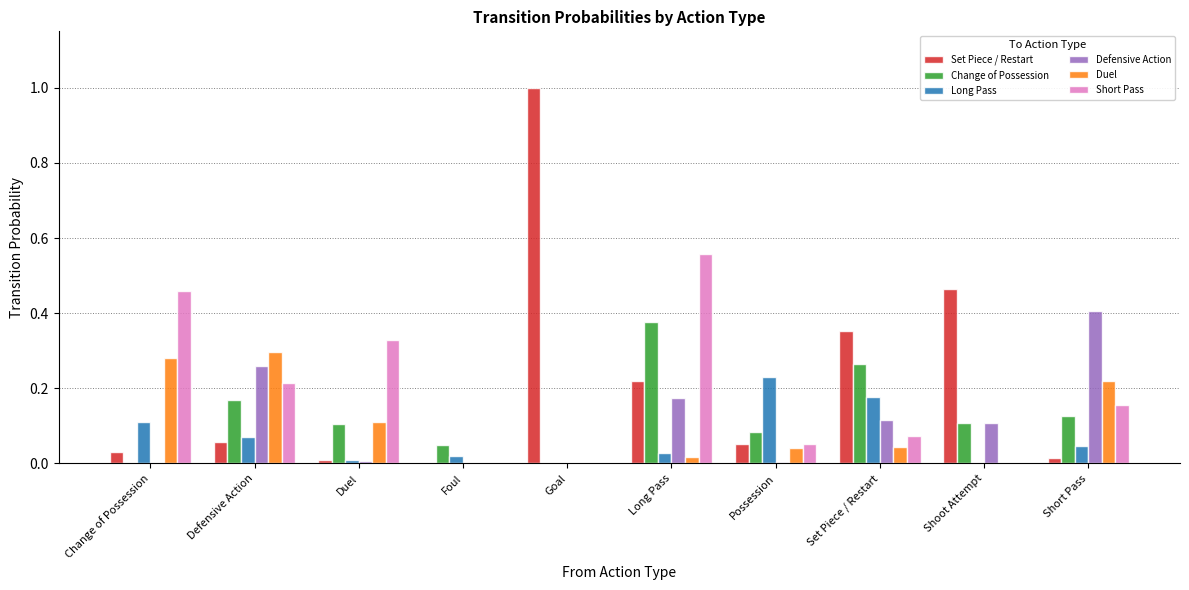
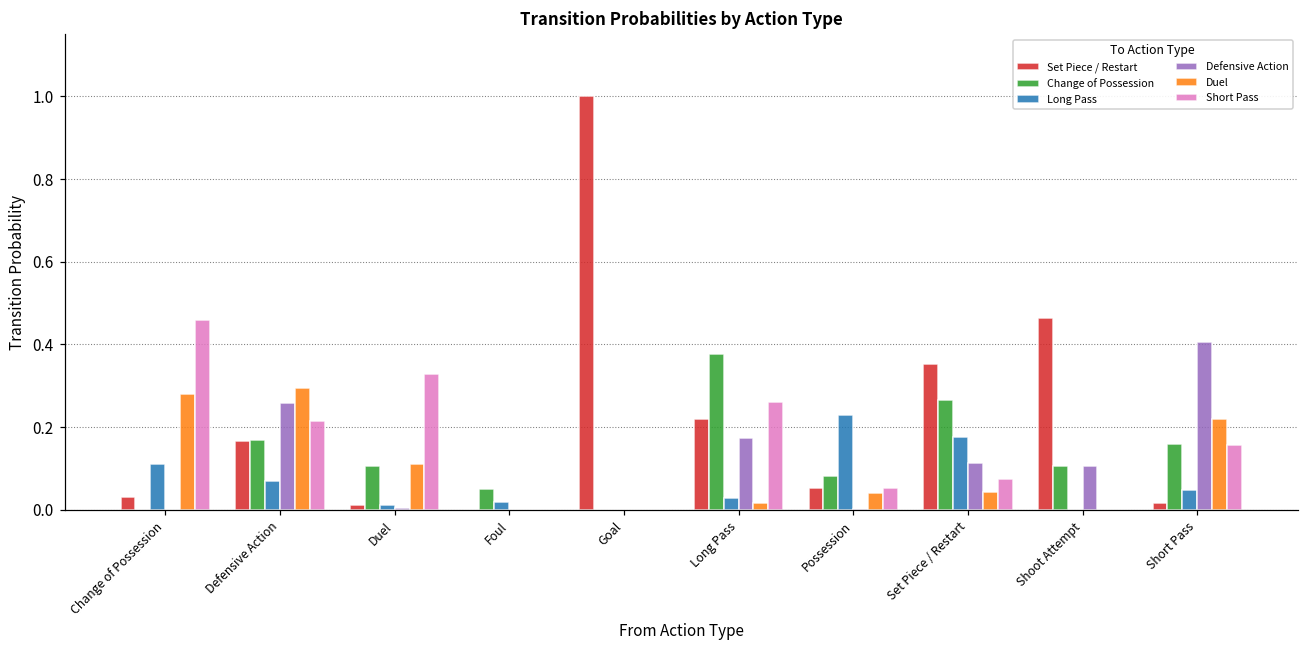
Set Piece / Restart, Defensive Action: 0.06 -> 0.17
Short Pass, Long Pass: 0.56 -> 0.26
Change of Possession, Short Pass: 0.13 -> 0.16
